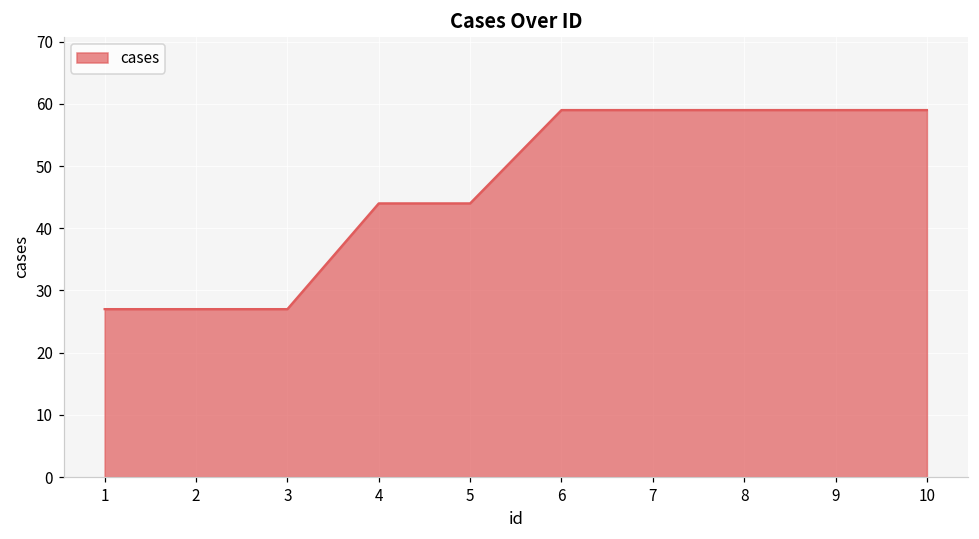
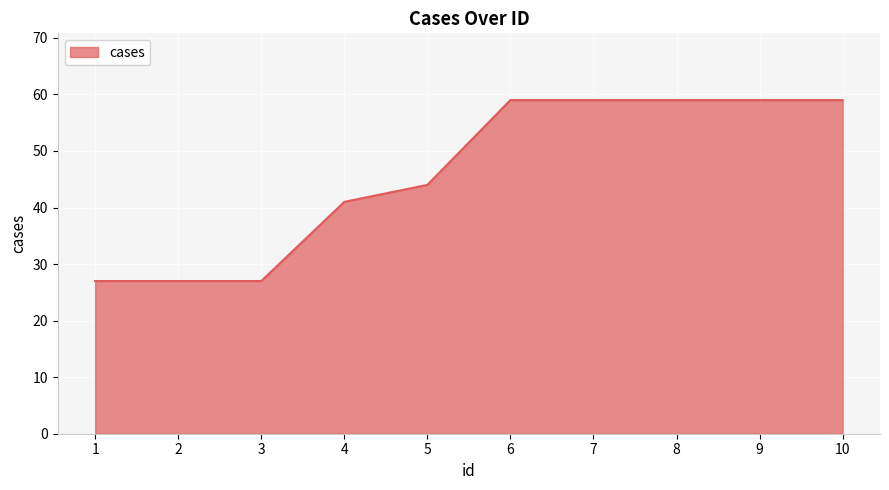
4: 44 -> 41
